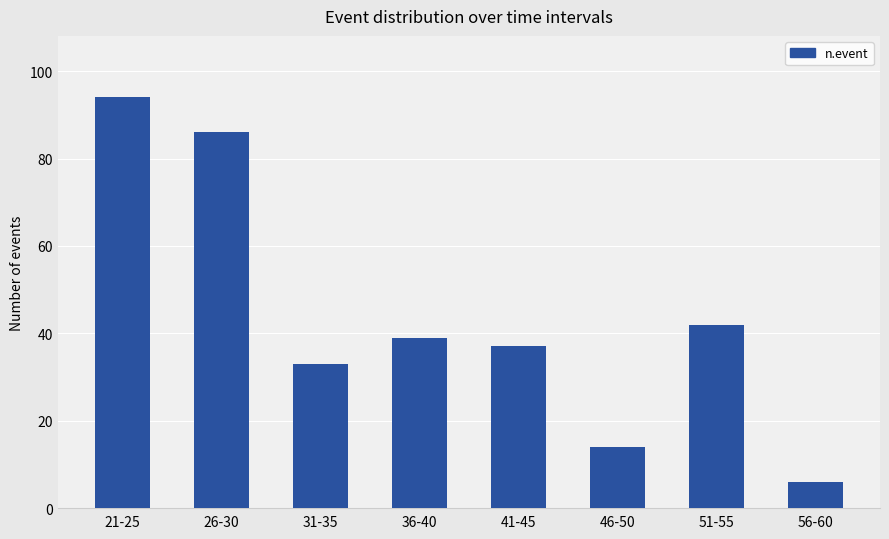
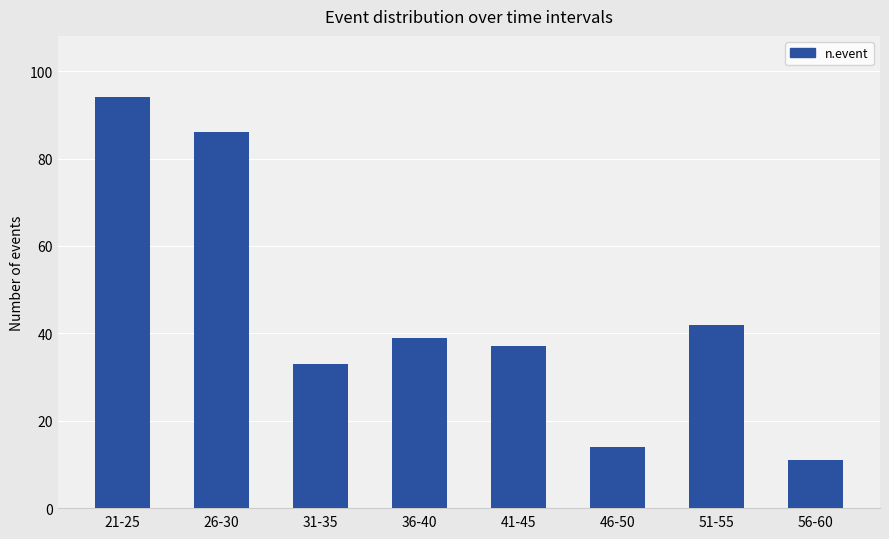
56-60: 6 -> 11
